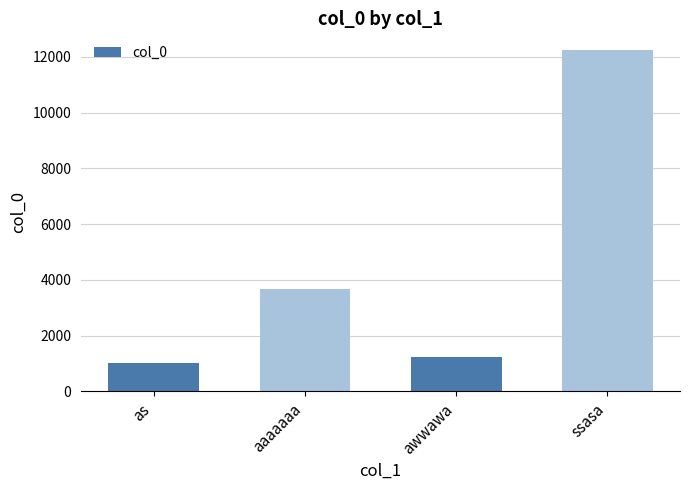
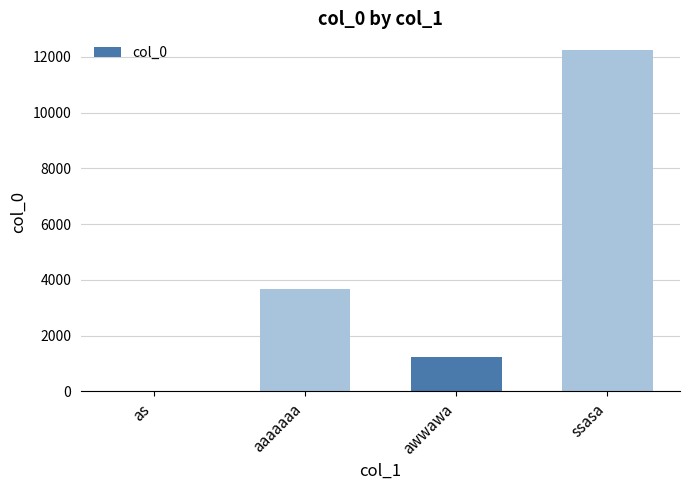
as: 1000 -> 0
